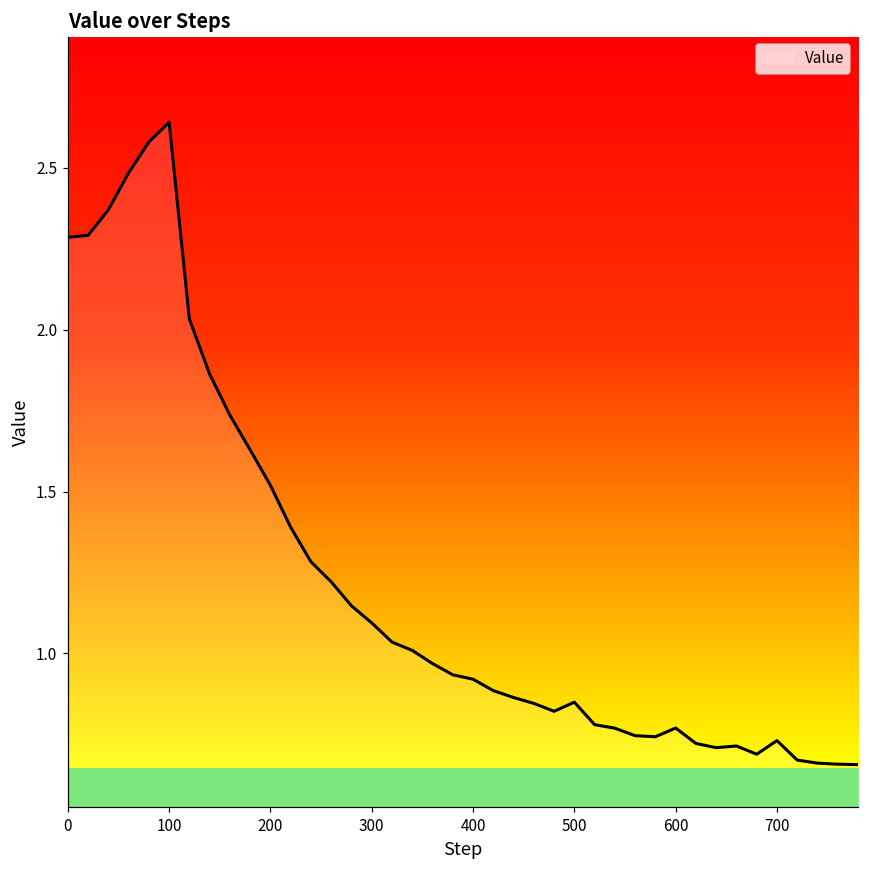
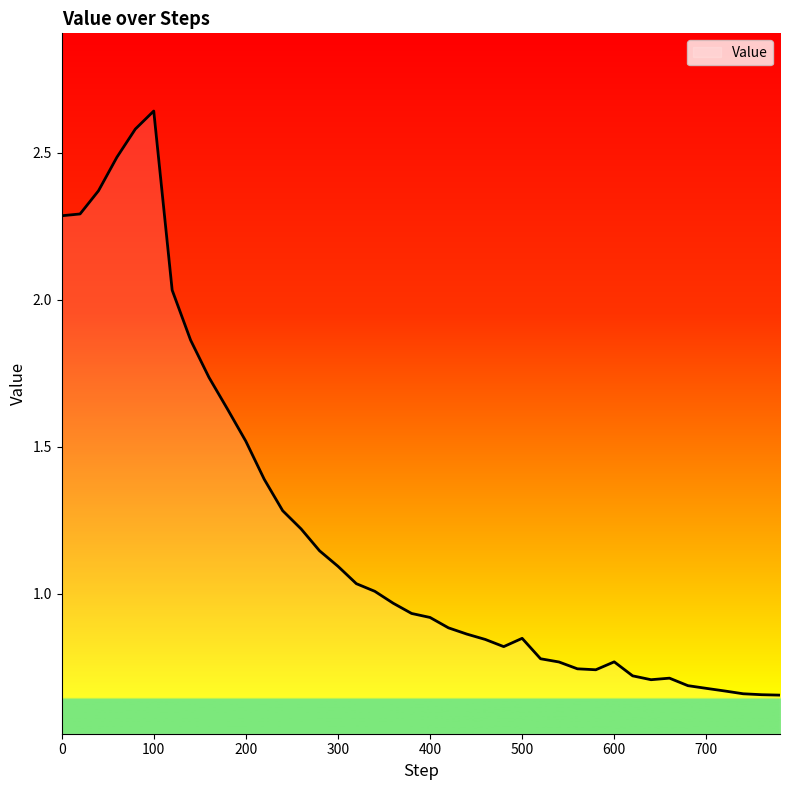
700: 0.73 -> 0.68
